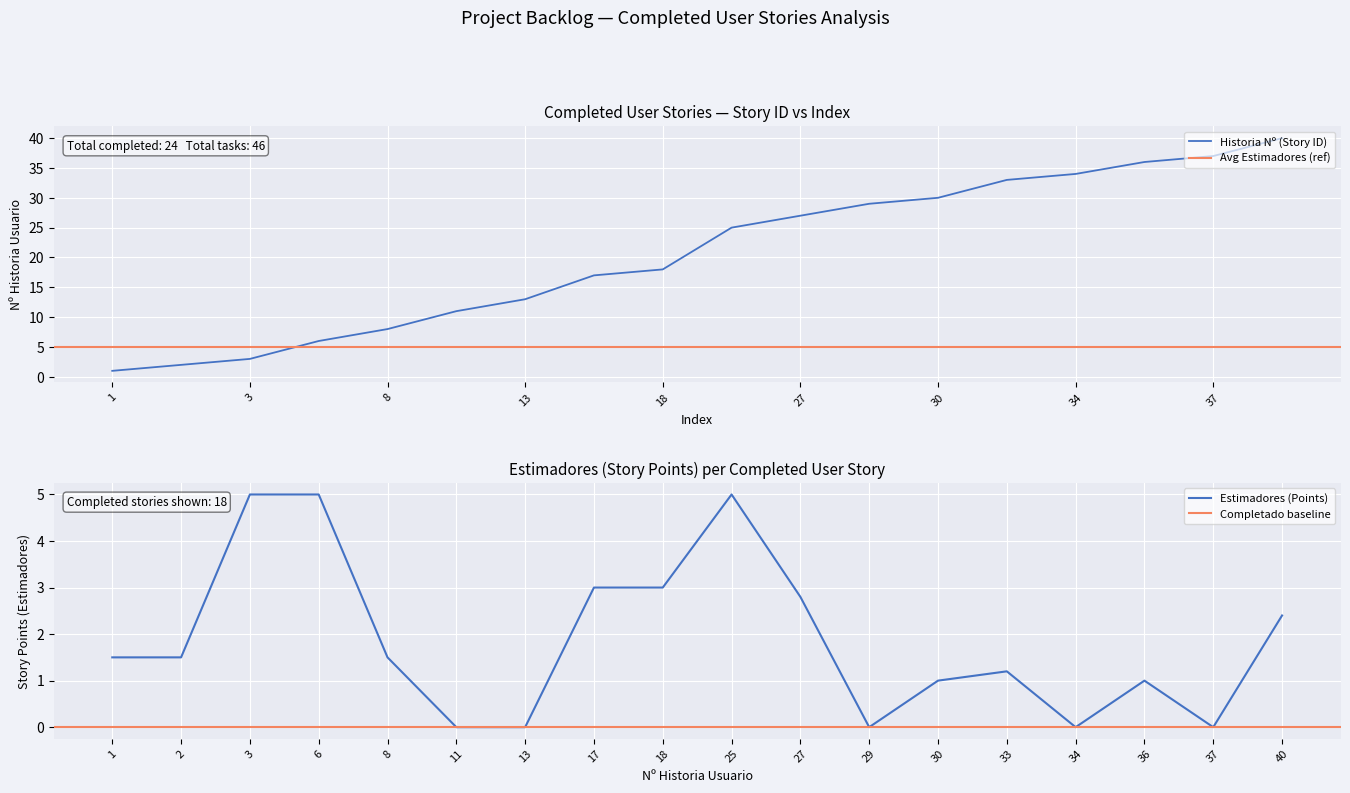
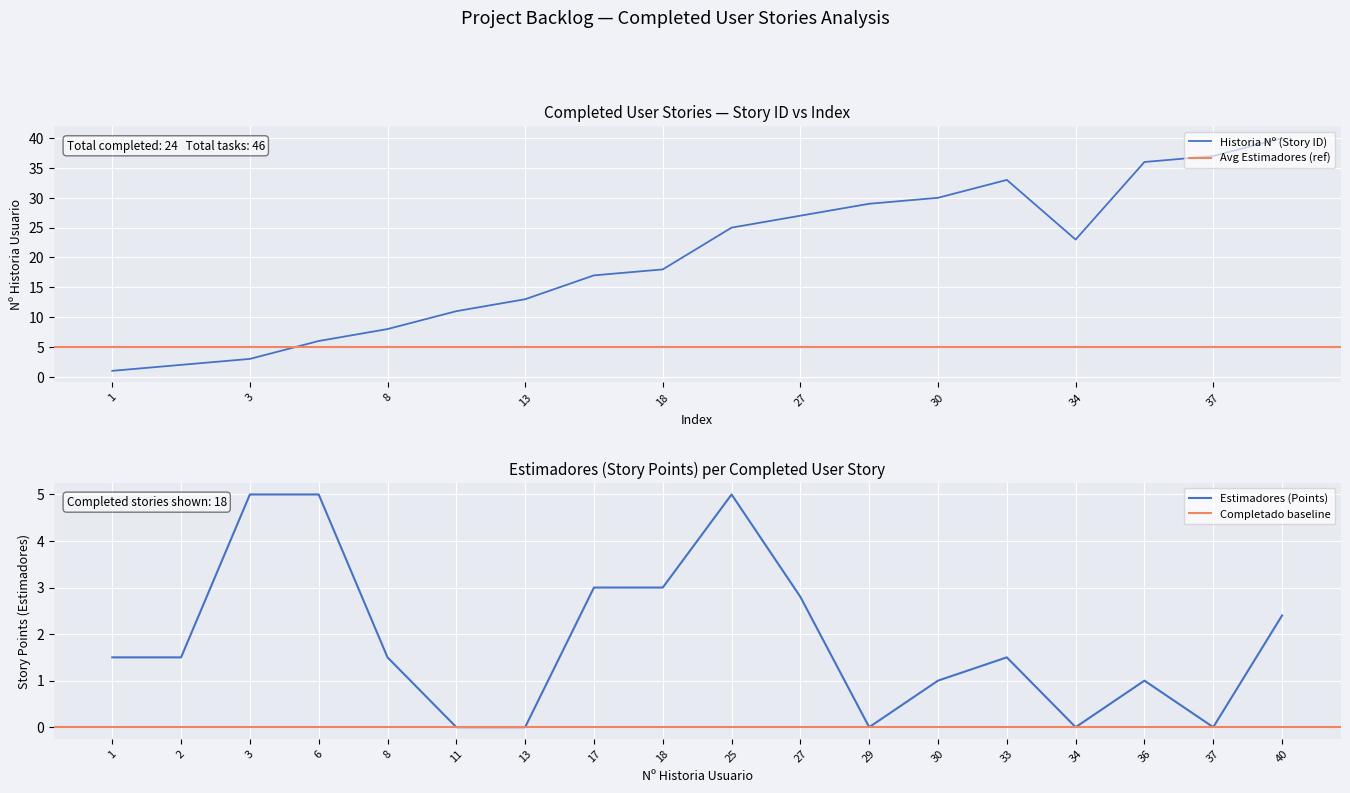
Completed User Stories — Story ID vs Index, 34: 34 -> 23
Estimadores (Story Points) per Completed User Story, 33: 1.2 -> 1.5
